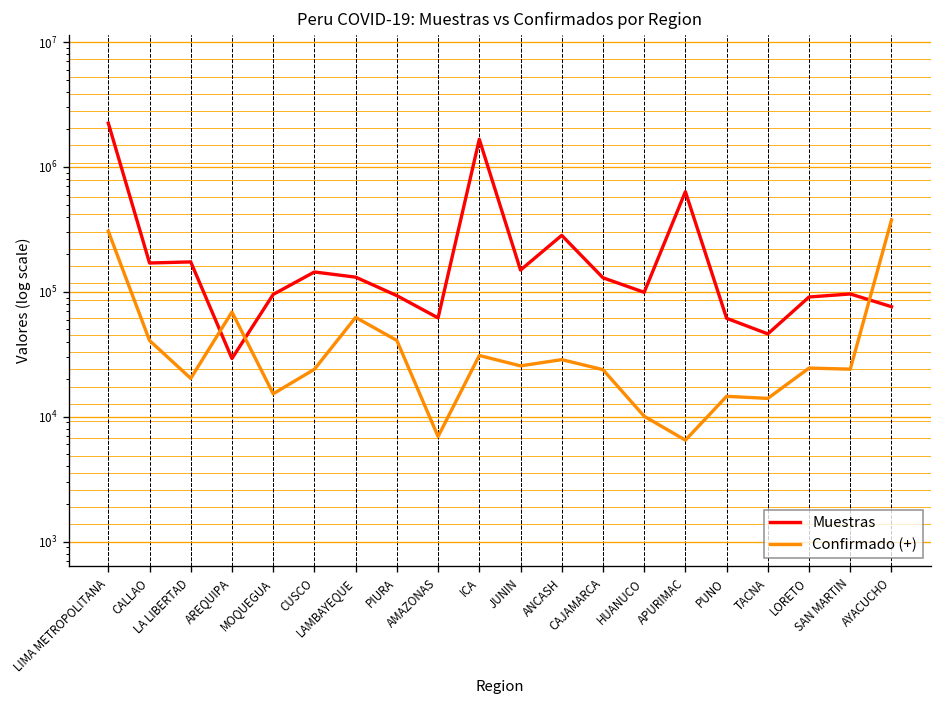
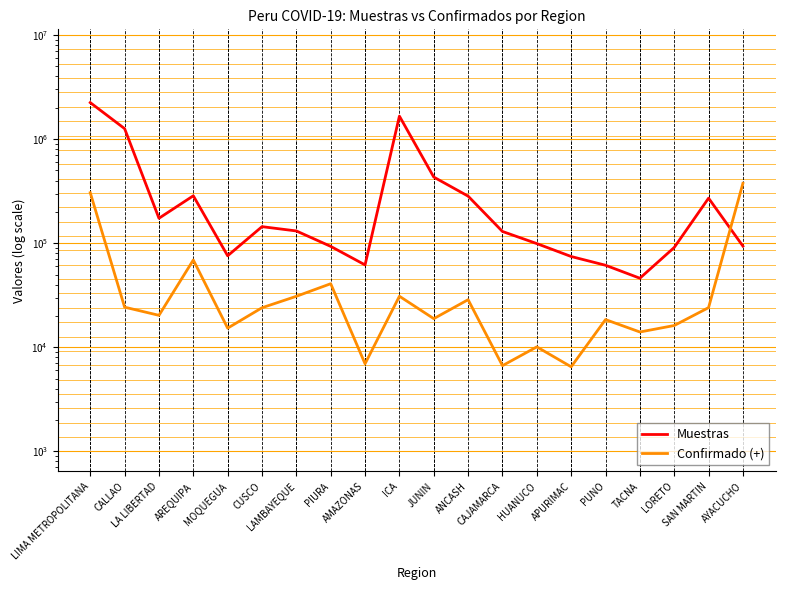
Muestras, CALLAO: 170000 -> 1300000
Confirmado (+), CALLAO: 41000 -> 24000
Muestras, AREQUIPA: 29000 -> 290000
Muestras, MOQUEGUA: 100000 -> 80000
Confirmado (+), LAMBAYEQUE: 60000 -> 31000
Muestras, JUNIN: 150000 -> 430000
Confirmado (+), JUNIN: 26000 -> 19000
Confirmado (+), CAJAMARCA: 24000 -> 7000
Muestras, APURIMAC: 600000 -> 70000
Confirmado (+), PUNO: 15000 -> 18000
Confirmado (+), LORETO: 25000 -> 16000
Muestras, SAN MARTIN: 100000 -> 270000
Muestras, AYACUCHO: 80000 -> 90000
